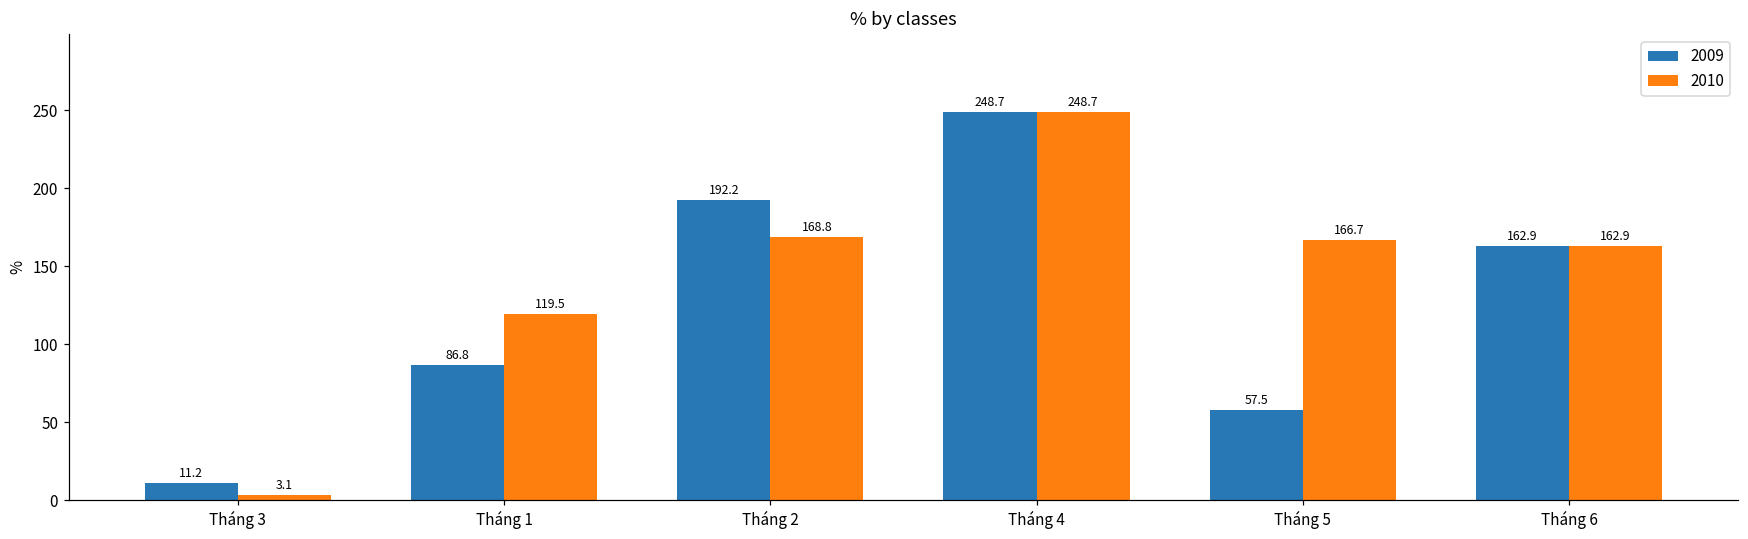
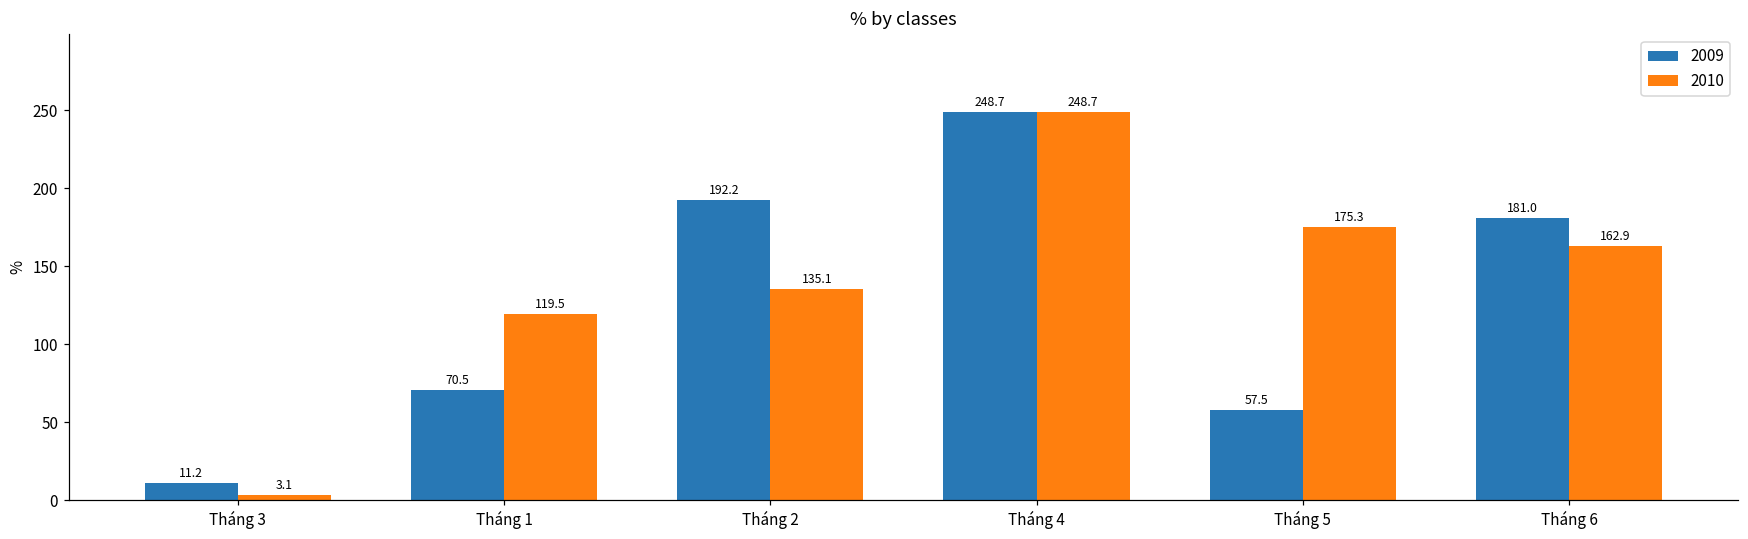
2009, Tháng 1: 86.8 -> 70.5
2010, Tháng 2: 168.8 -> 135.1
2010, Tháng 5: 166.7 -> 175.3
2009, Tháng 6: 162.9 -> 181.0
